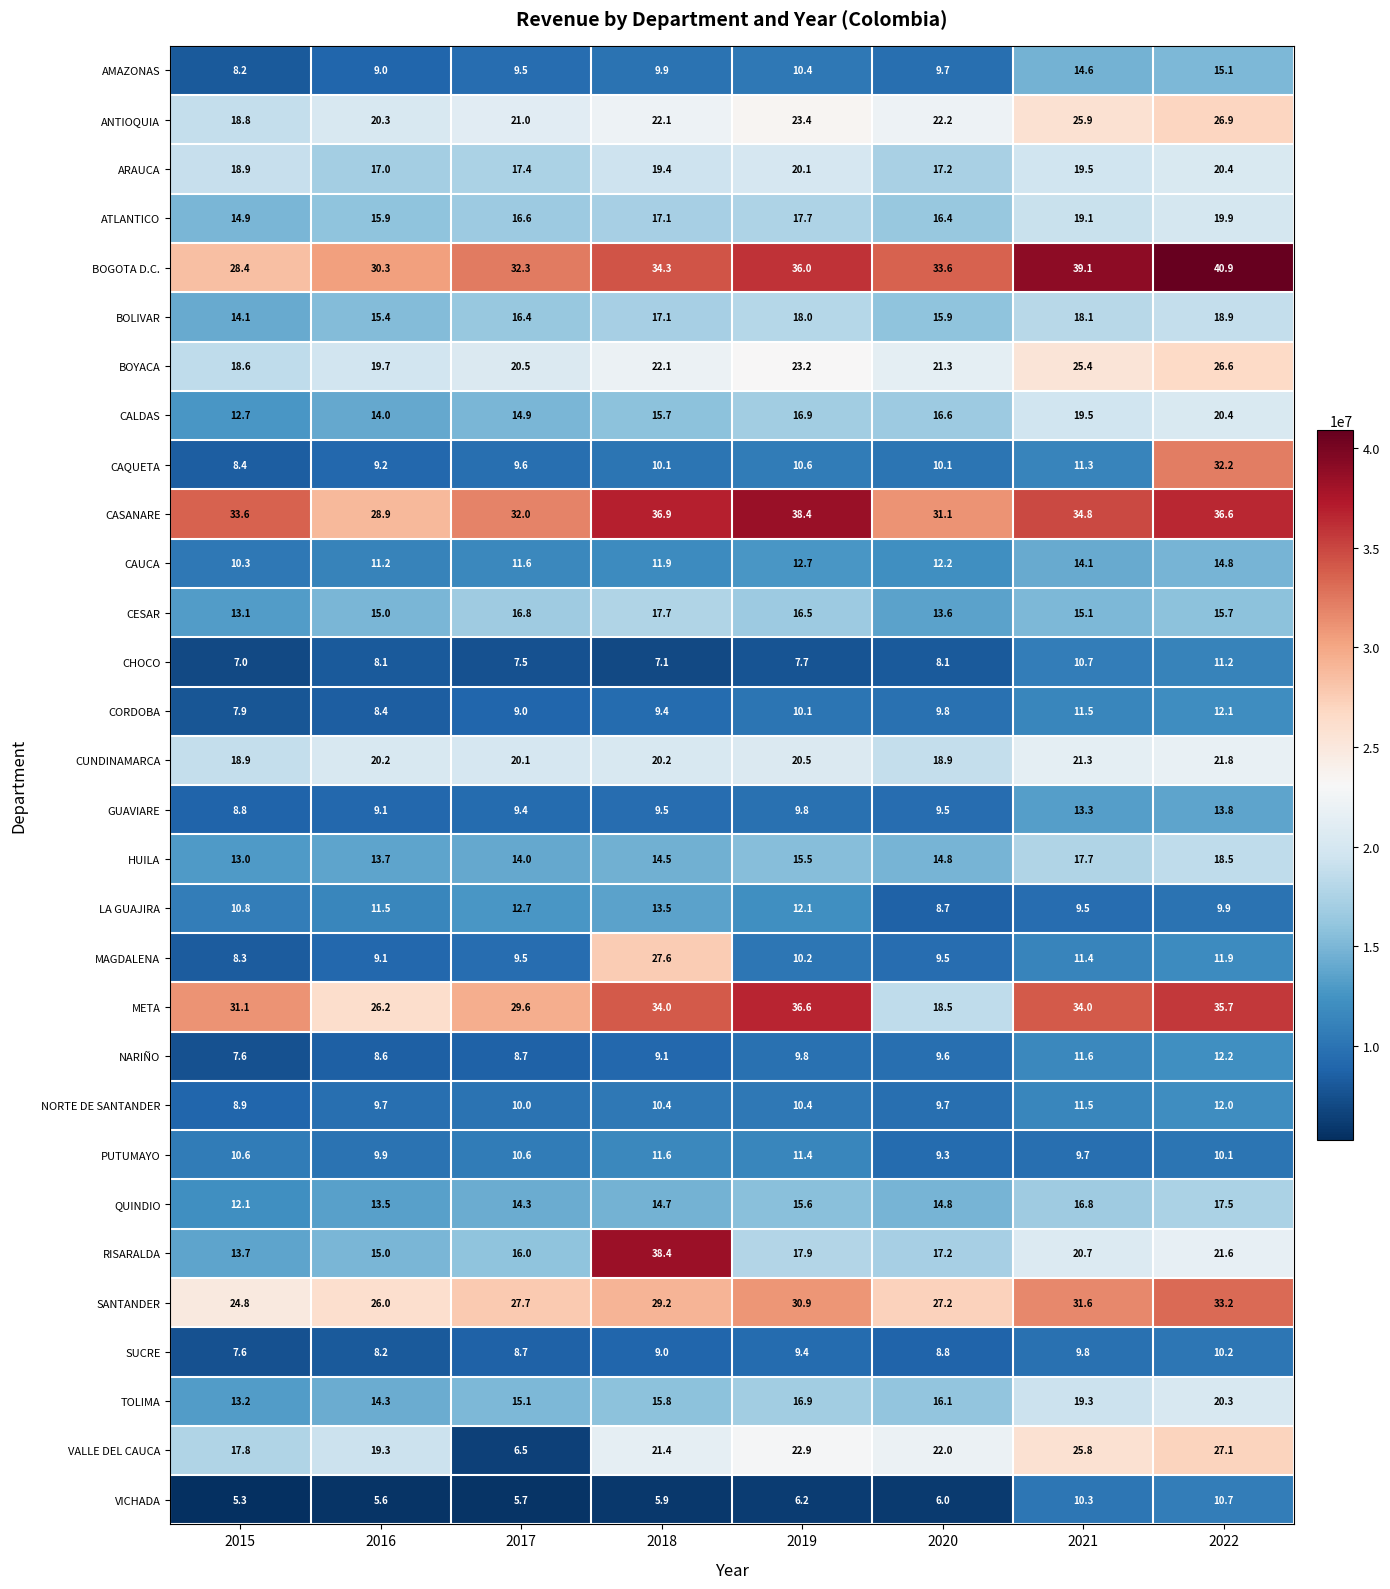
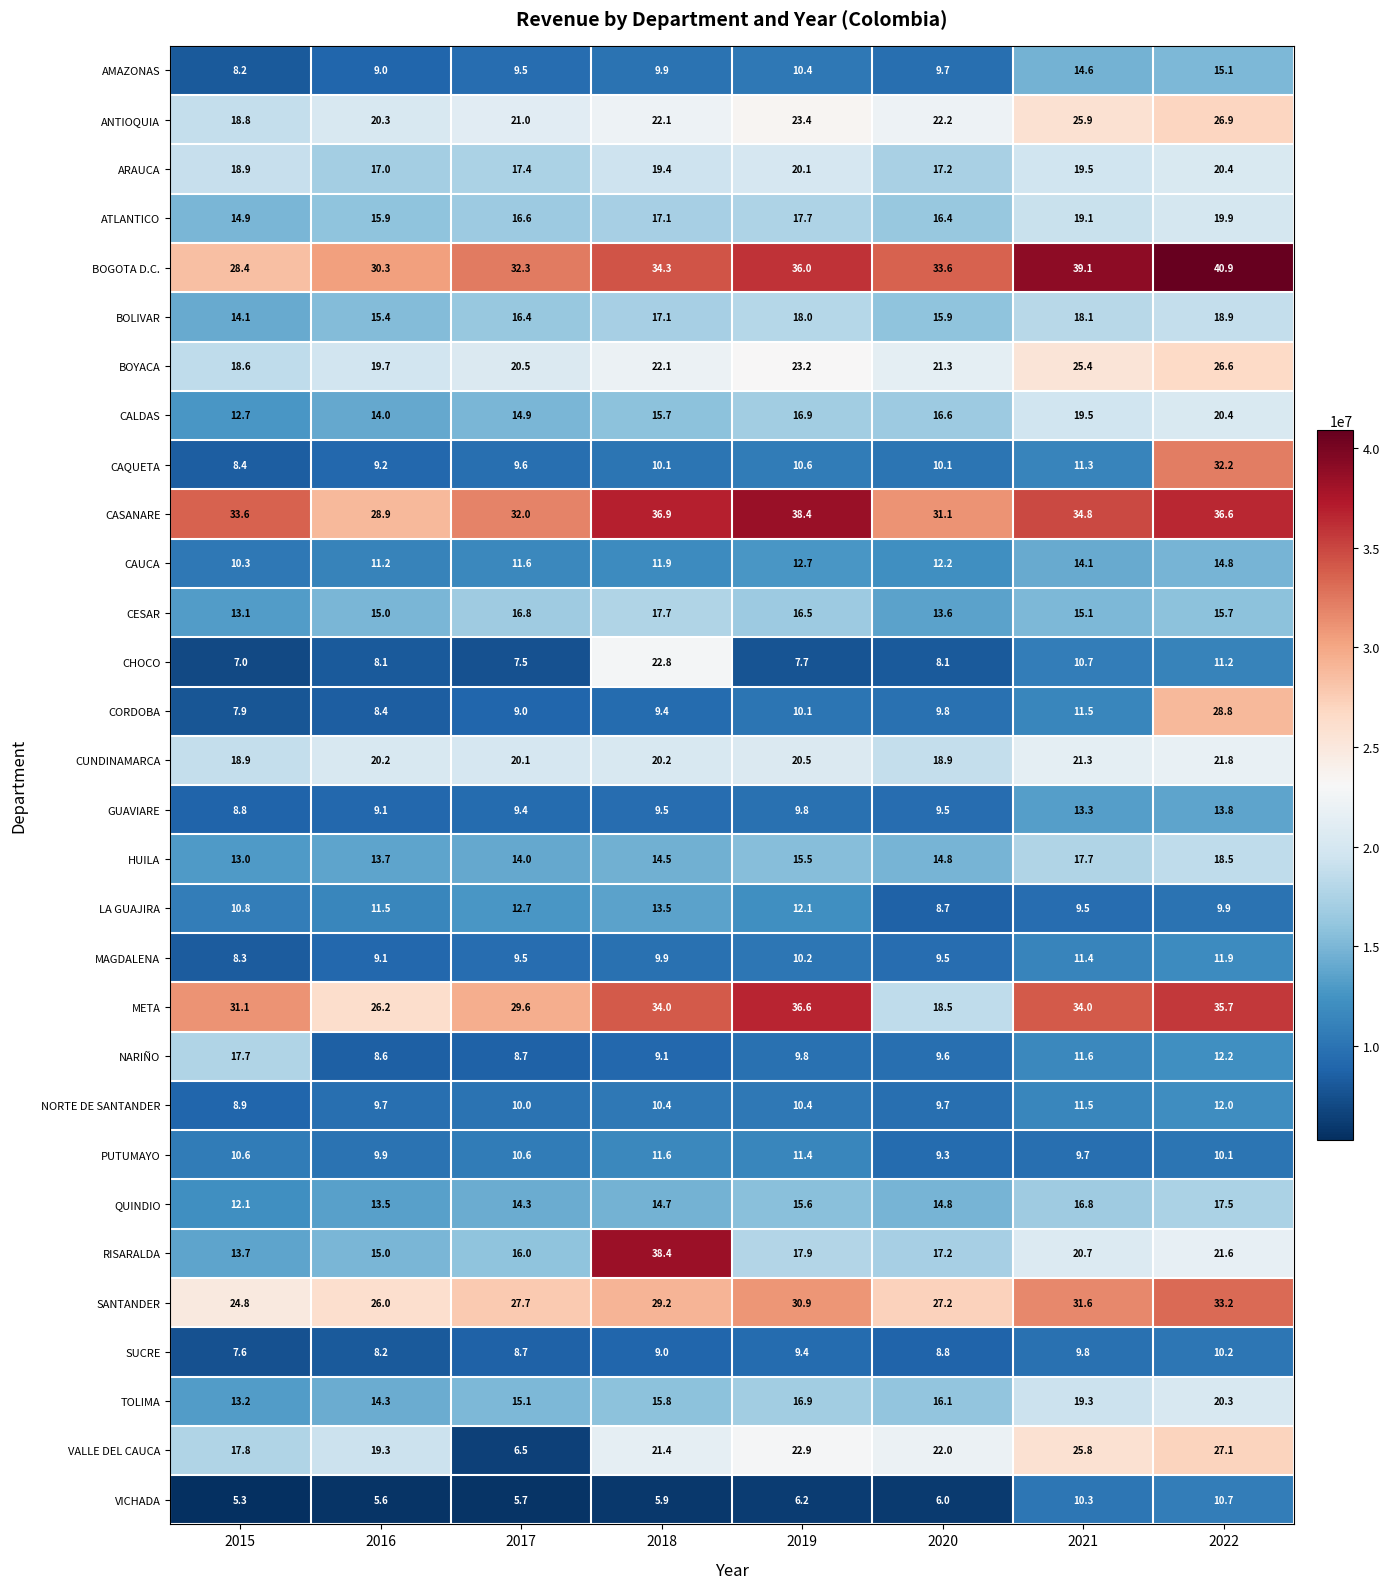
CHOCO, 2018: 7.1 -> 22.8
CORDOBA, 2022: 12.1 -> 28.8
MAGDALENA, 2018: 27.6 -> 9.9
NARIÑO, 2015: 7.6 -> 17.7
